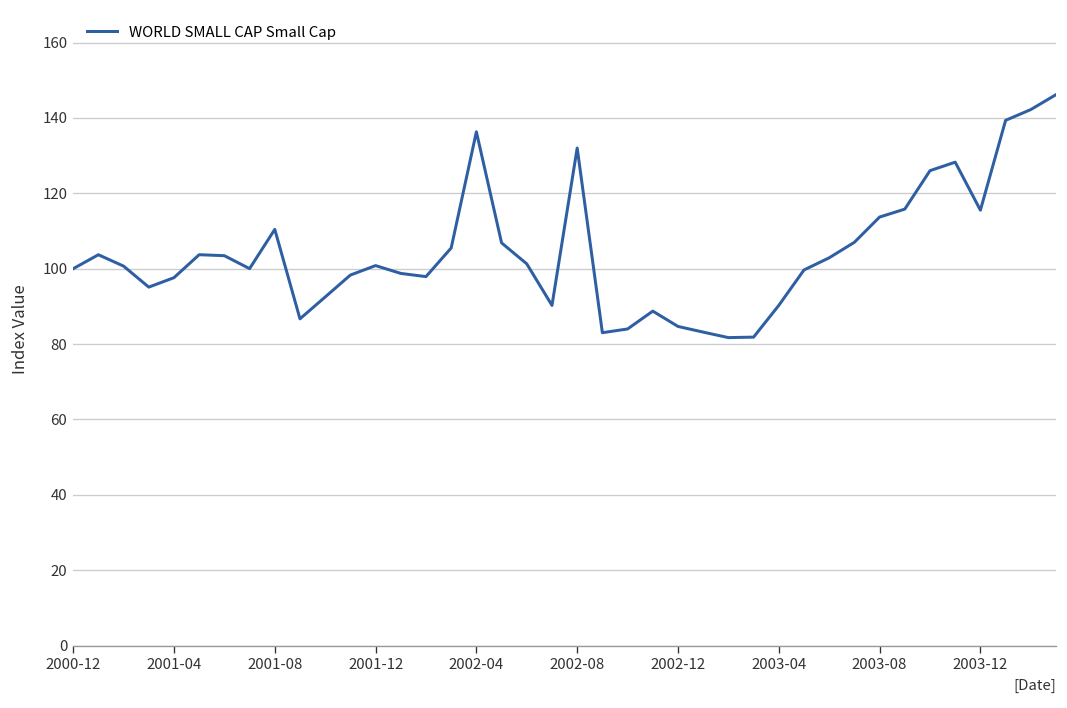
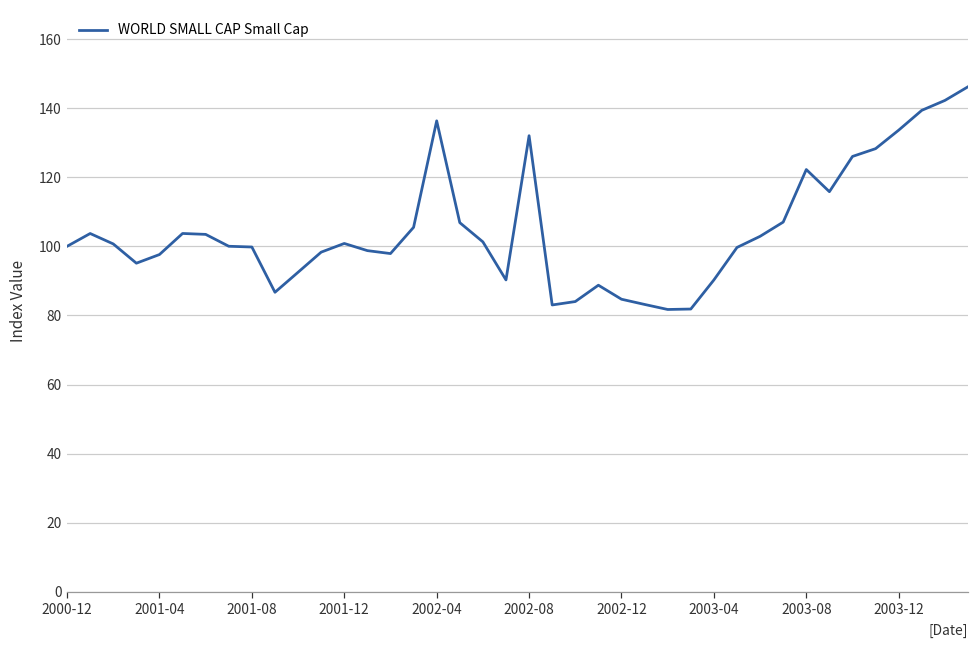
2001-08: 110 -> 100
2003-08: 114 -> 122
2003-12: 116 -> 134
